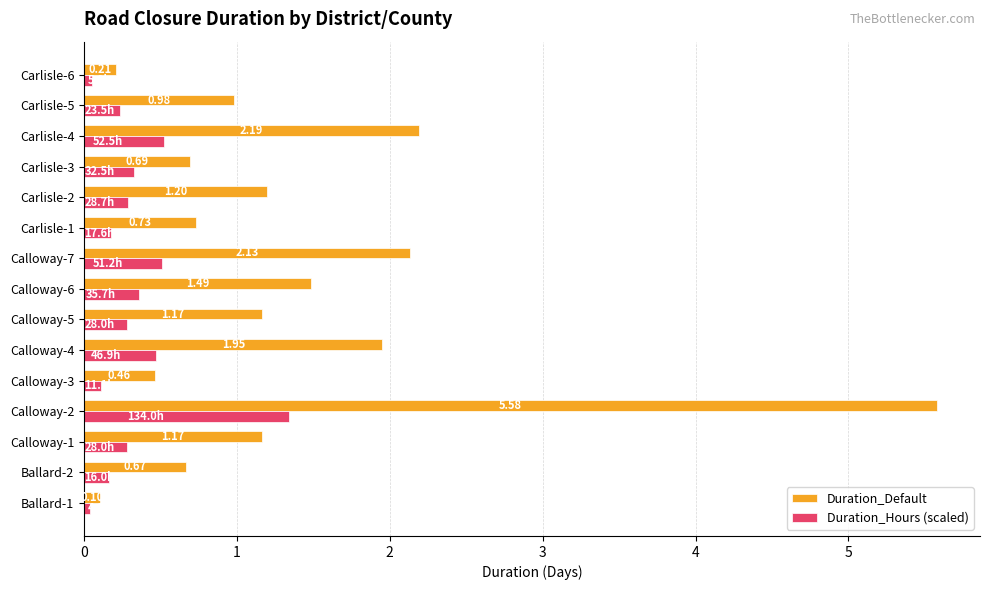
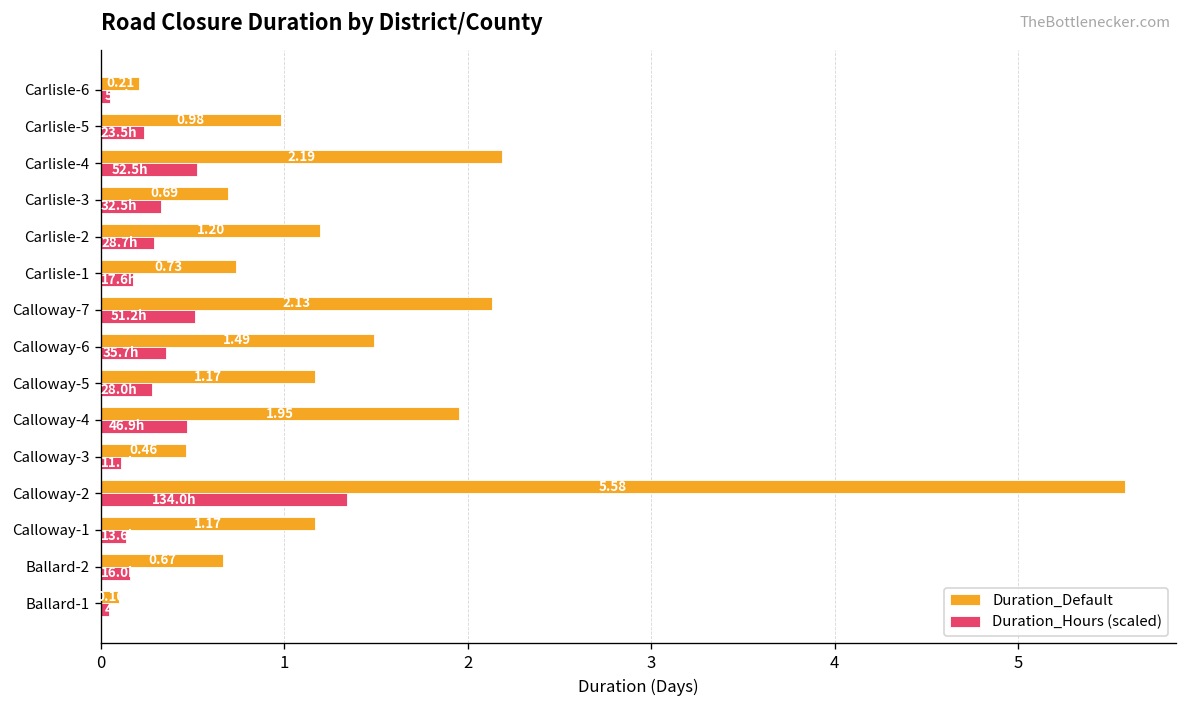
Duration_Hours (scaled), Calloway-1: 28.0h -> 13.6h
